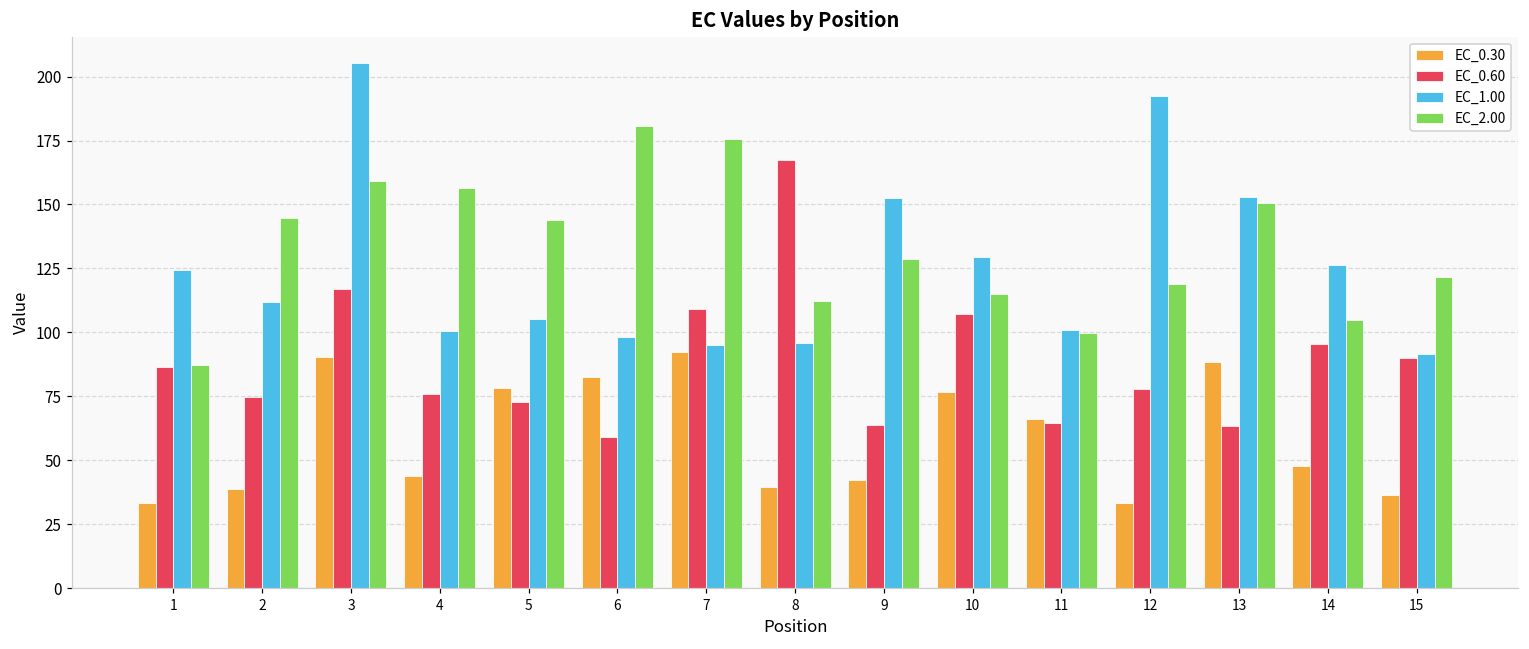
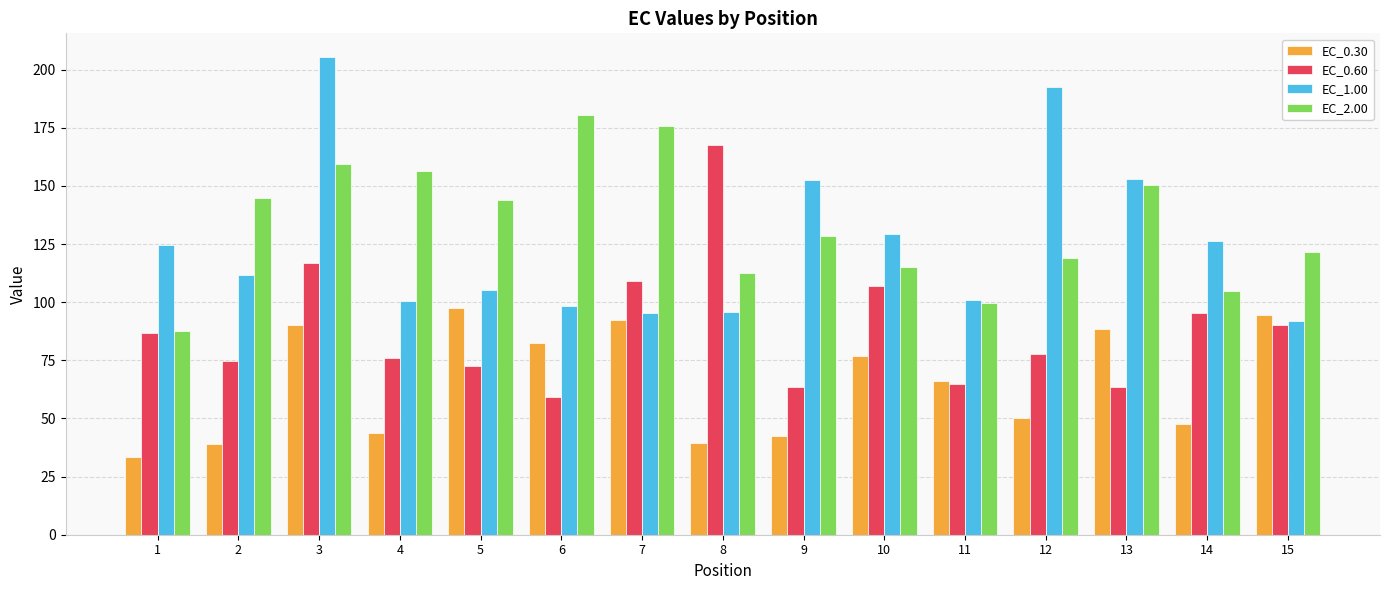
EC_0.30, 5: 78 -> 98
EC_0.30, 12: 33 -> 50
EC_0.30, 15: 37 -> 95
